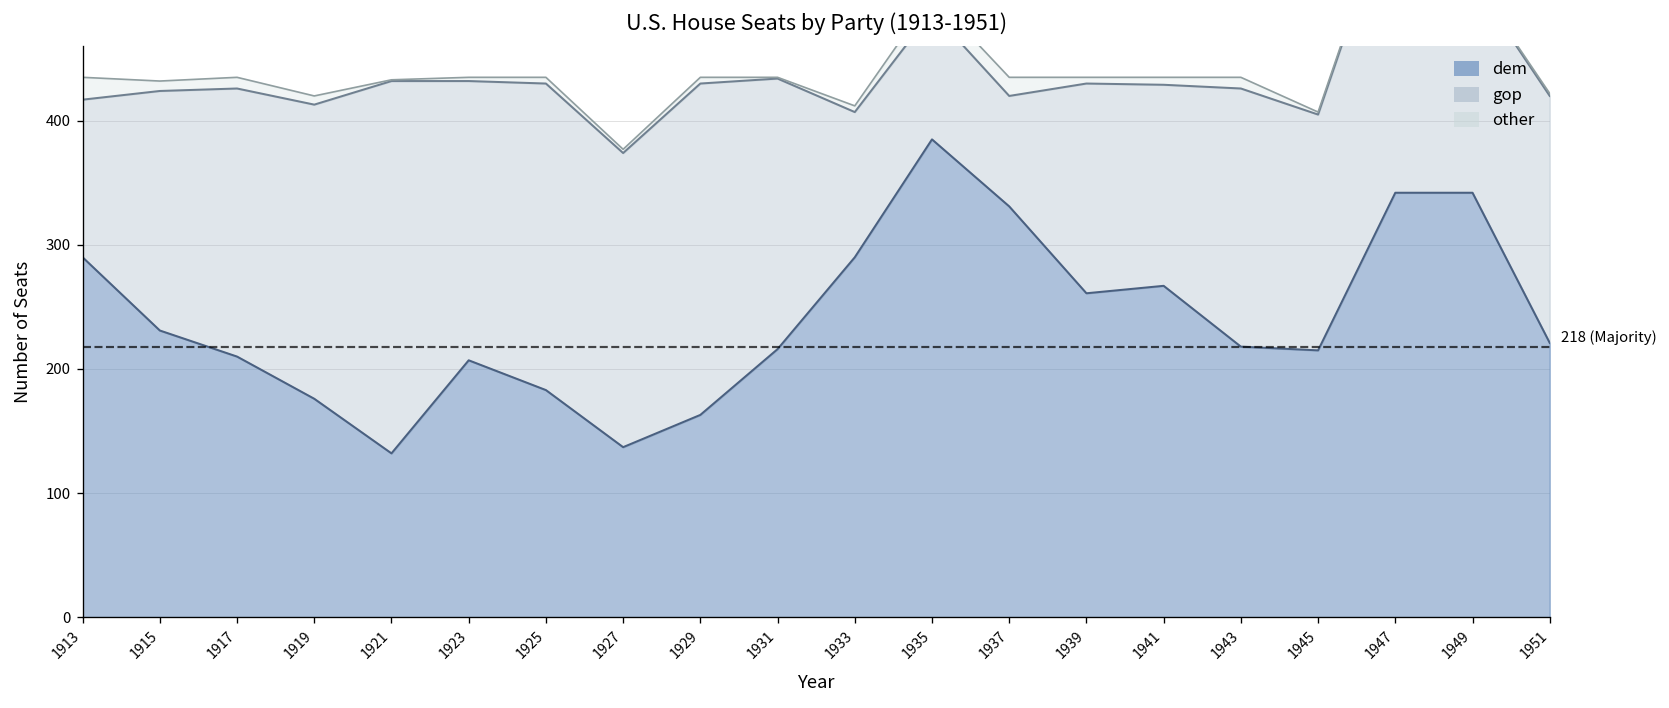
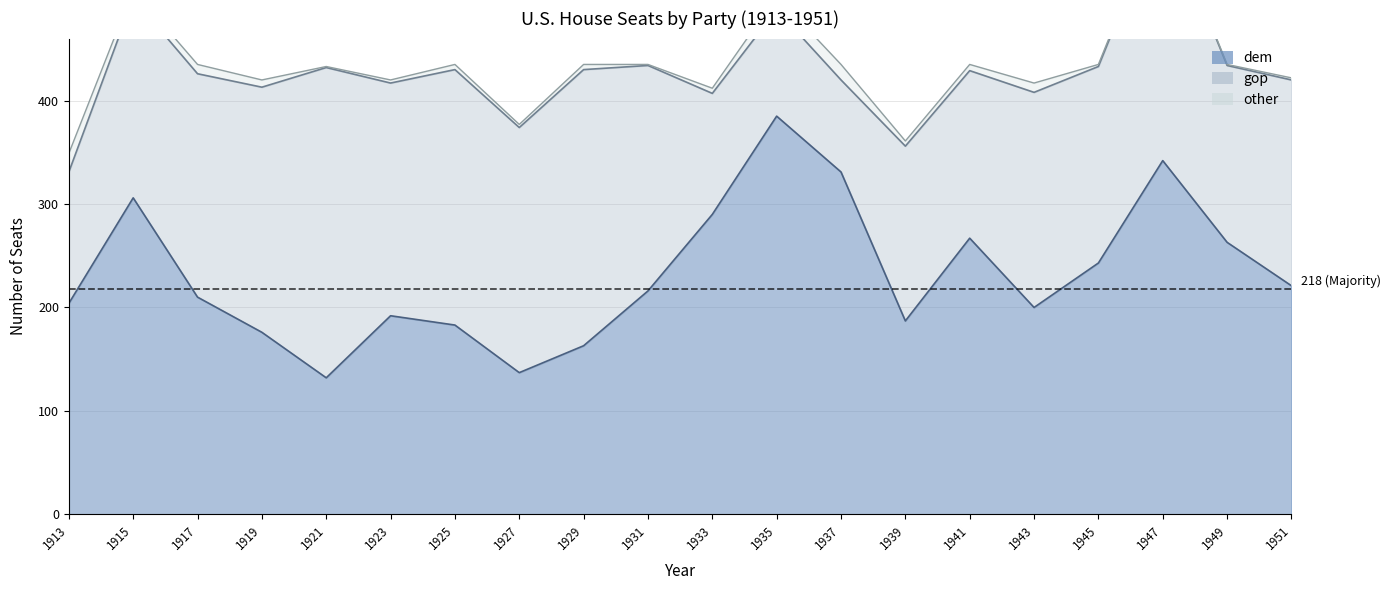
dem, 1913: 290 -> 204
dem, 1915: 231 -> 306
dem, 1923: 207 -> 192
dem, 1939: 261 -> 187
dem, 1943: 218 -> 200
dem, 1945: 215 -> 243
dem, 1949: 342 -> 263
